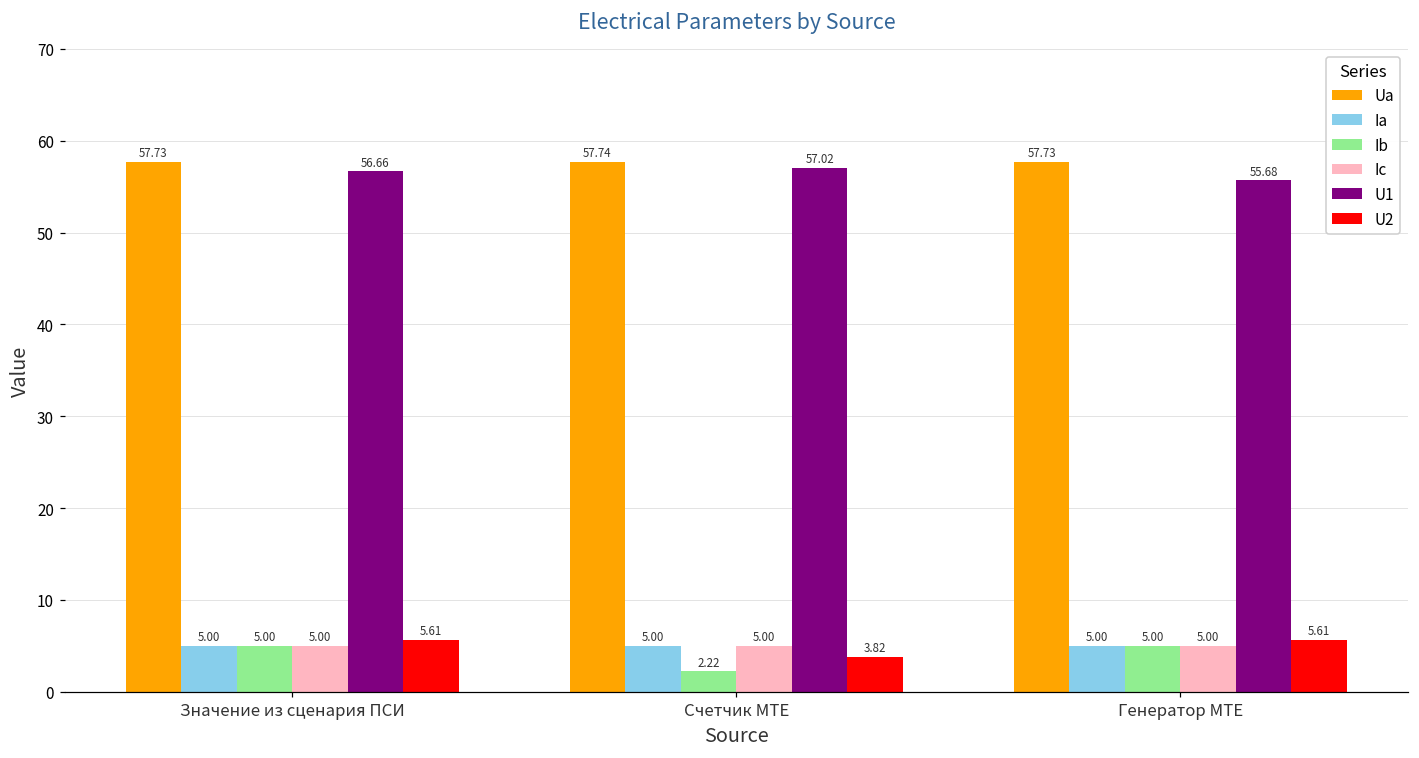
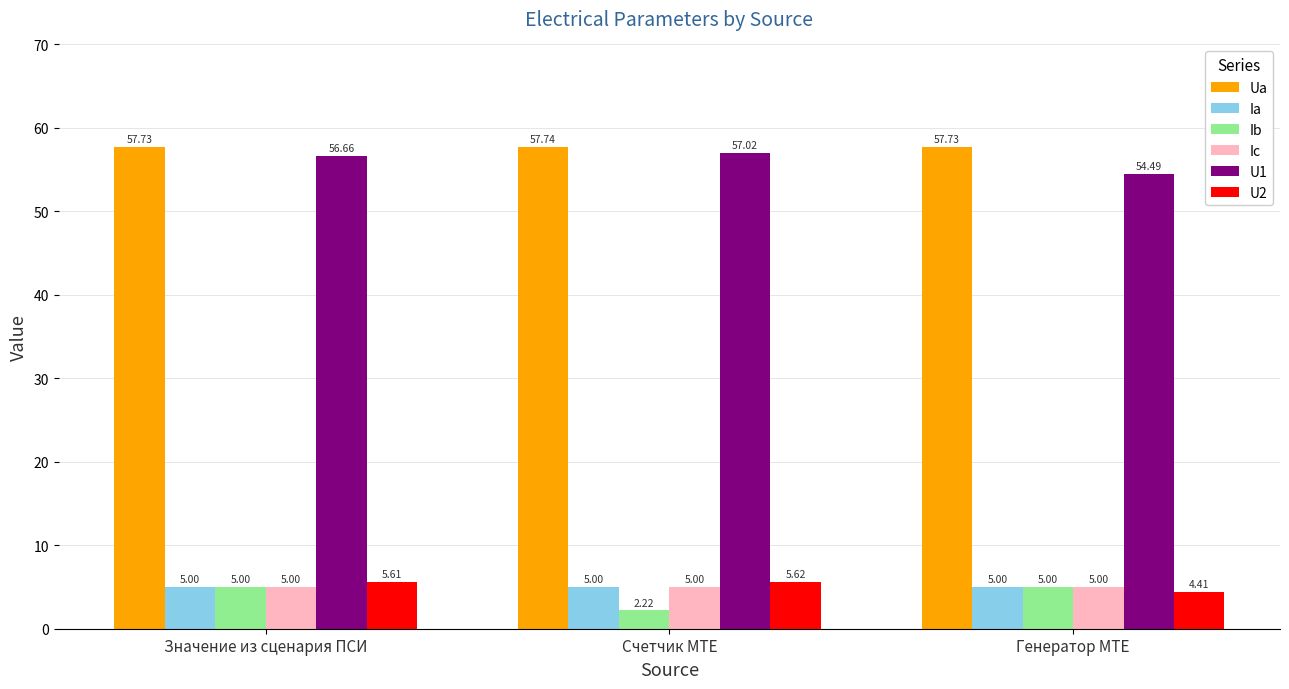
U2, Счетчик MTE: 3.82 -> 5.62
U1, Генератор MTE: 55.68 -> 54.49
U2, Генератор MTE: 5.61 -> 4.41
